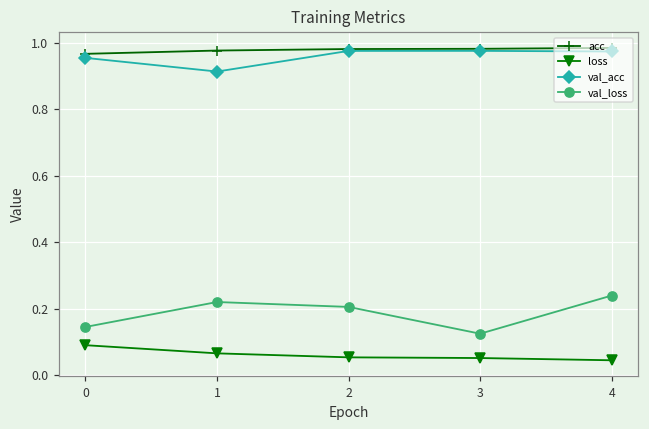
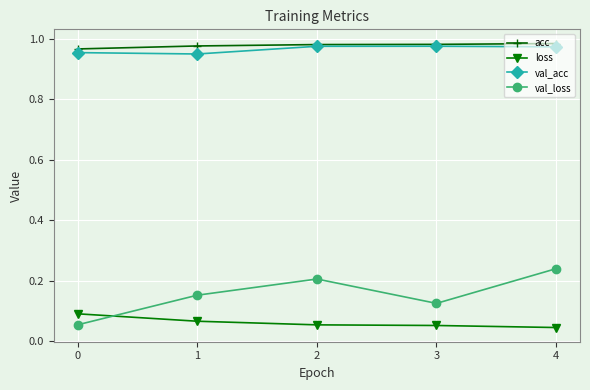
val_loss, 0: 0.15 -> 0.05
val_acc, 1: 0.91 -> 0.95
val_loss, 1: 0.22 -> 0.15
